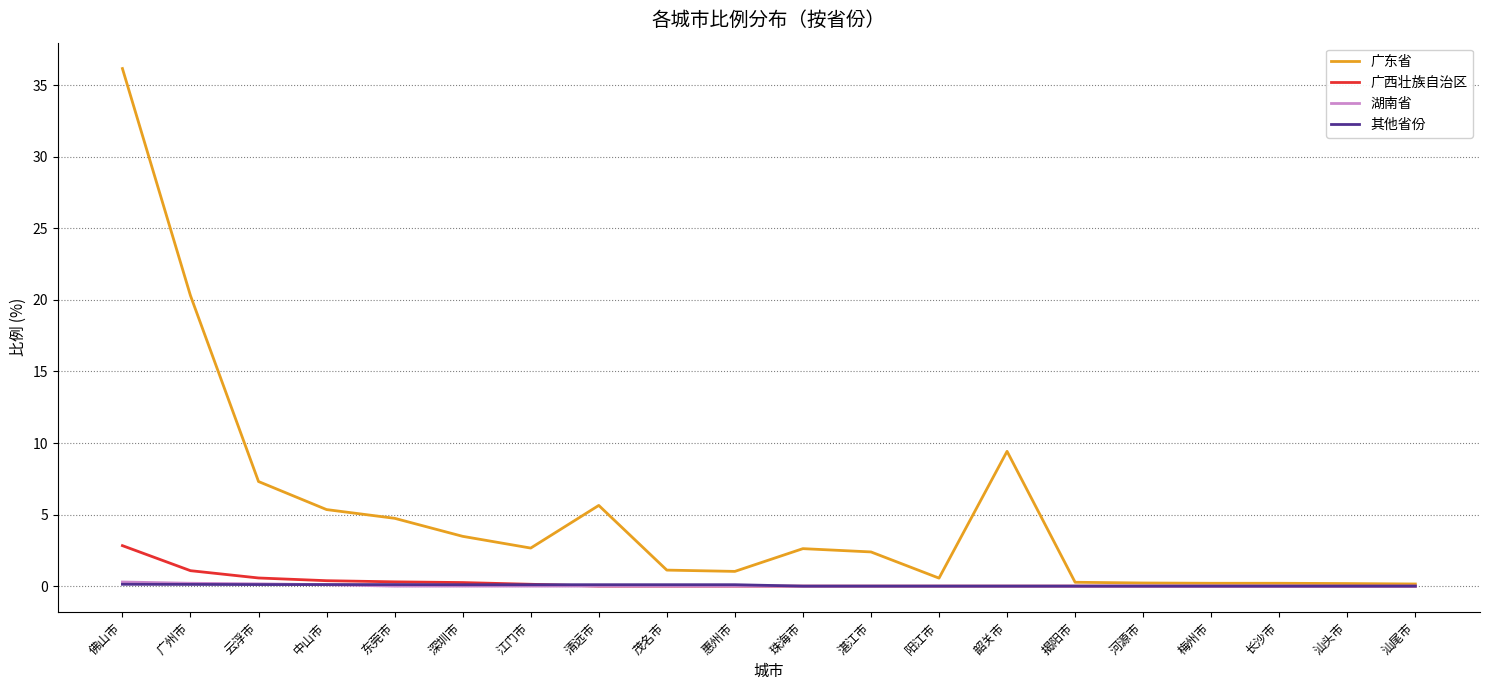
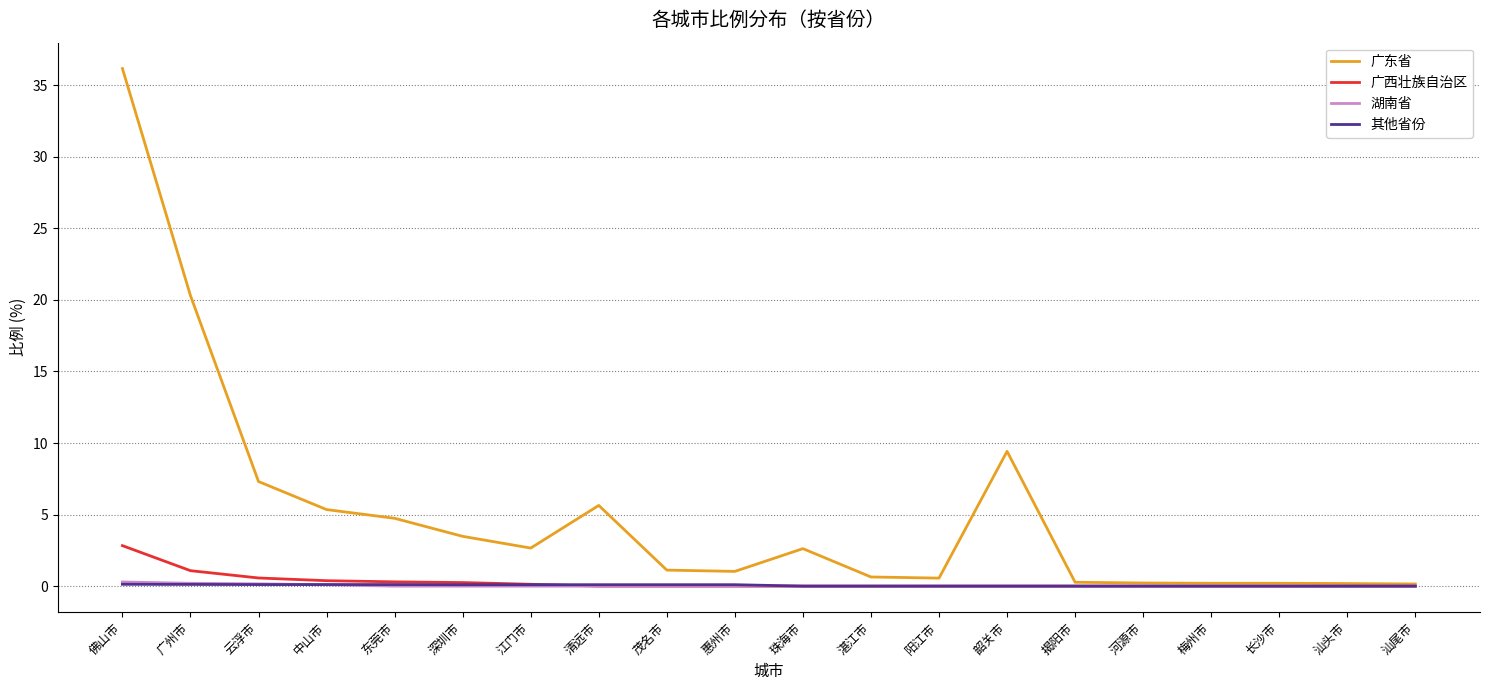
广东省, 湛江市: 2.4 -> 0.6
